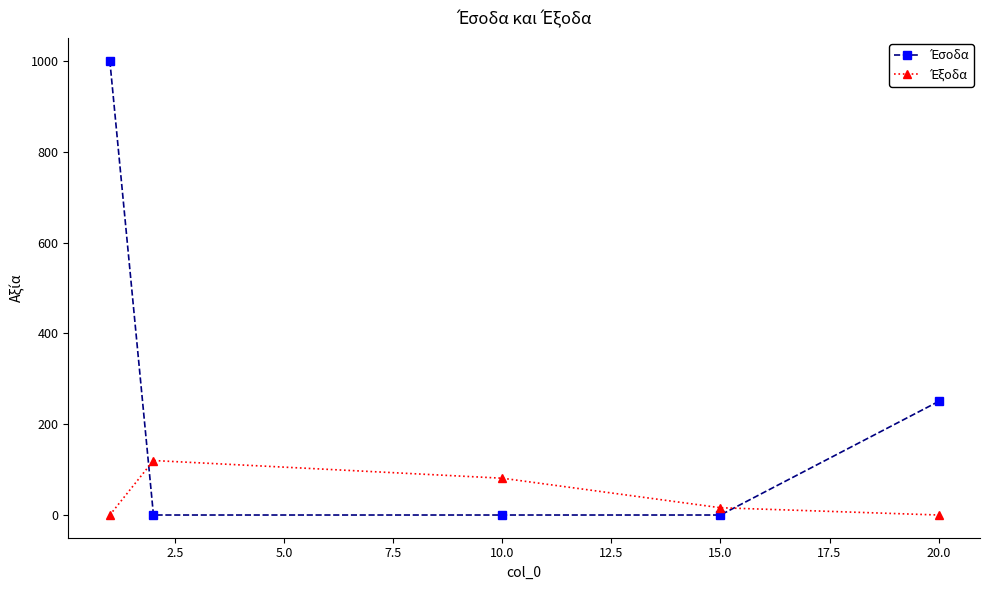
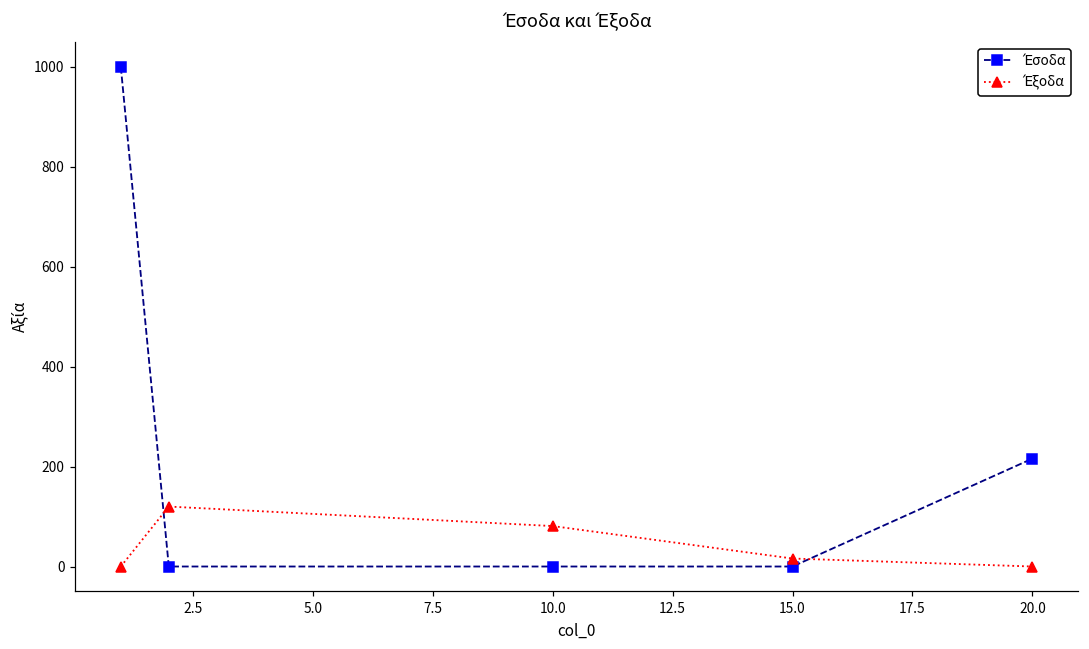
Έσοδα, 20.0: 250 -> 220
